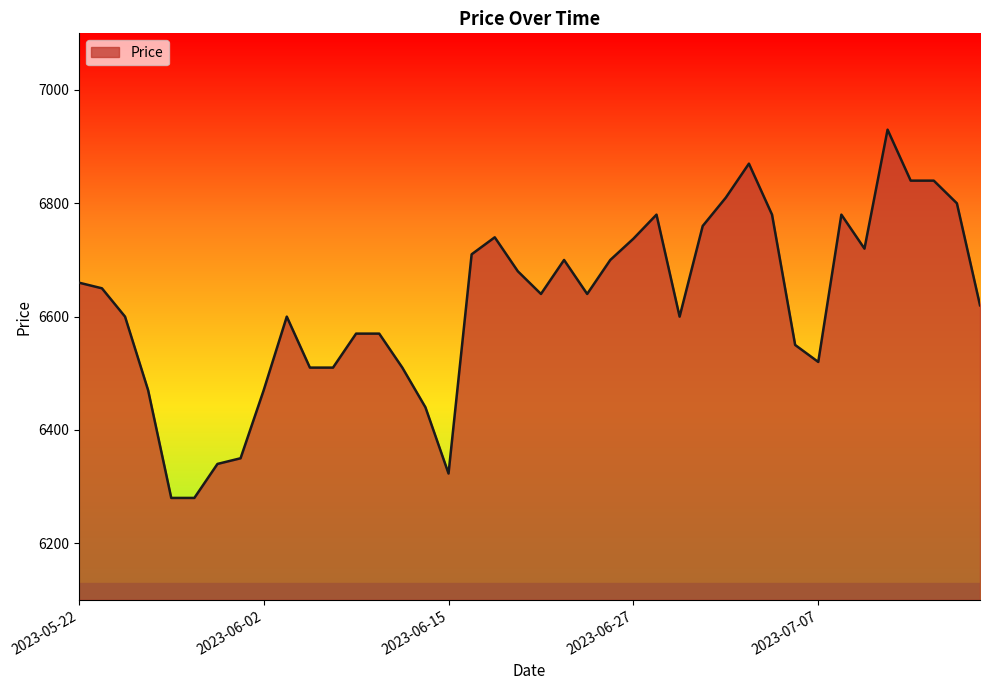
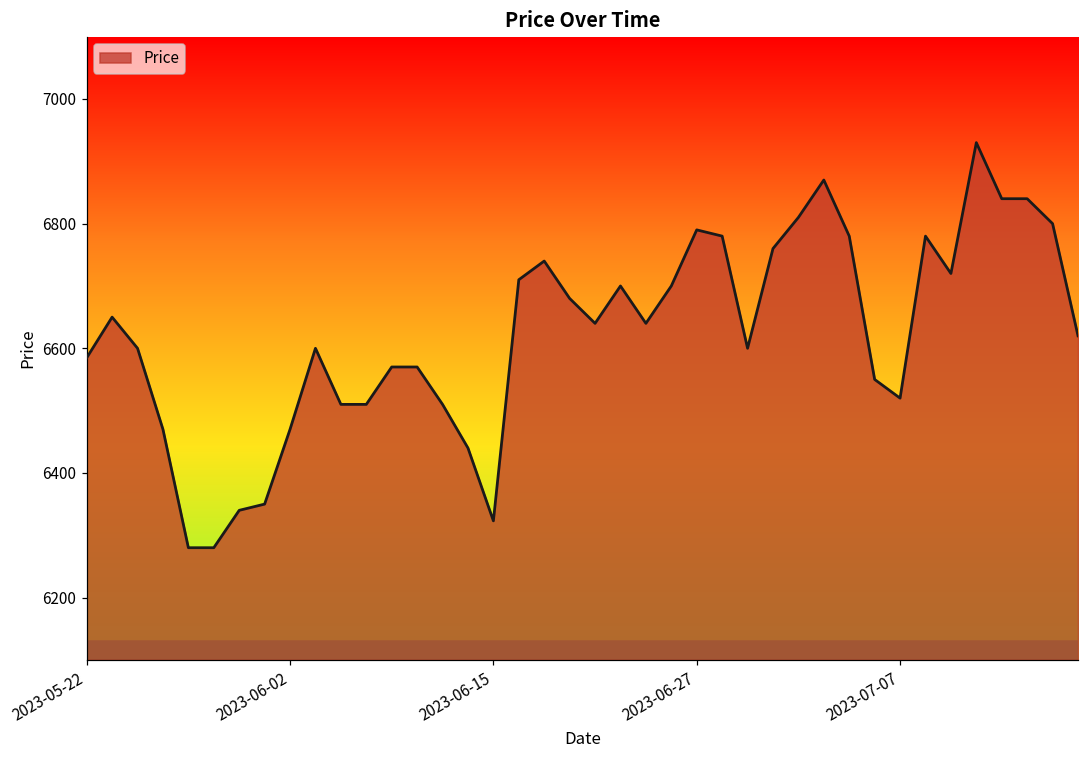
2023-05-22: 6660 -> 6580
2023-06-27: 6740 -> 6790
